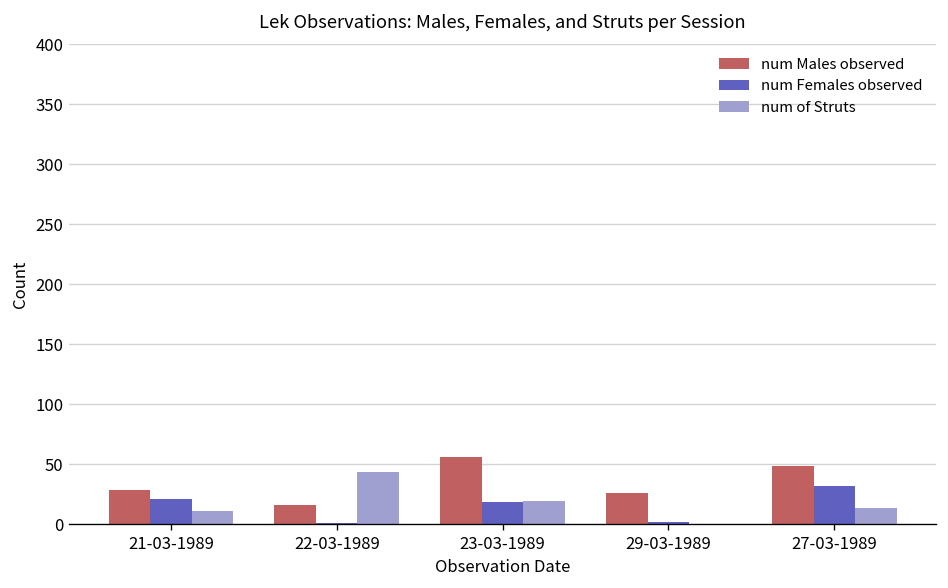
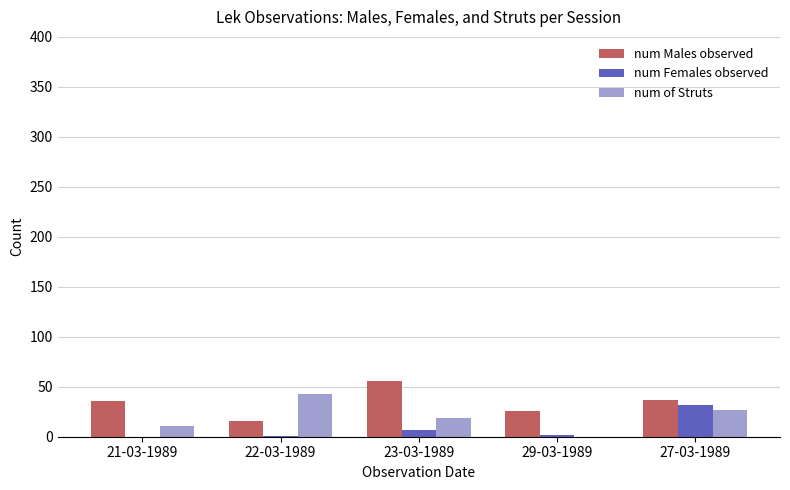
num Males observed, 21-03-1989: 30 -> 40
num Females observed, 21-03-1989: 20 -> 0
num Females observed, 23-03-1989: 20 -> 10
num Males observed, 27-03-1989: 50 -> 40
num of Struts, 27-03-1989: 10 -> 30
